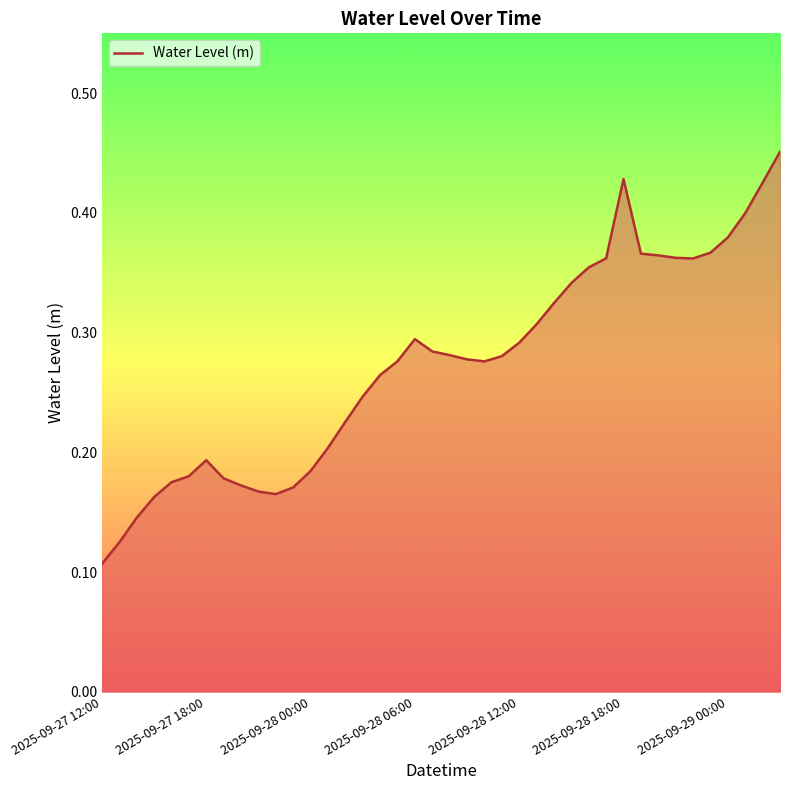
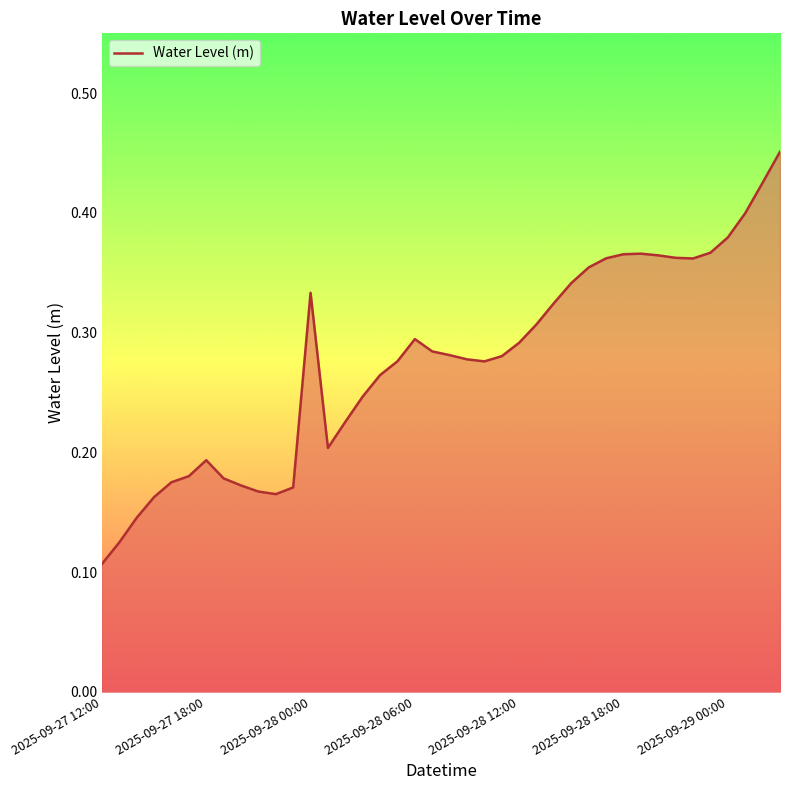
2025-09-28 00:00: 0.184 -> 0.333
2025-09-28 18:00: 0.428 -> 0.366
